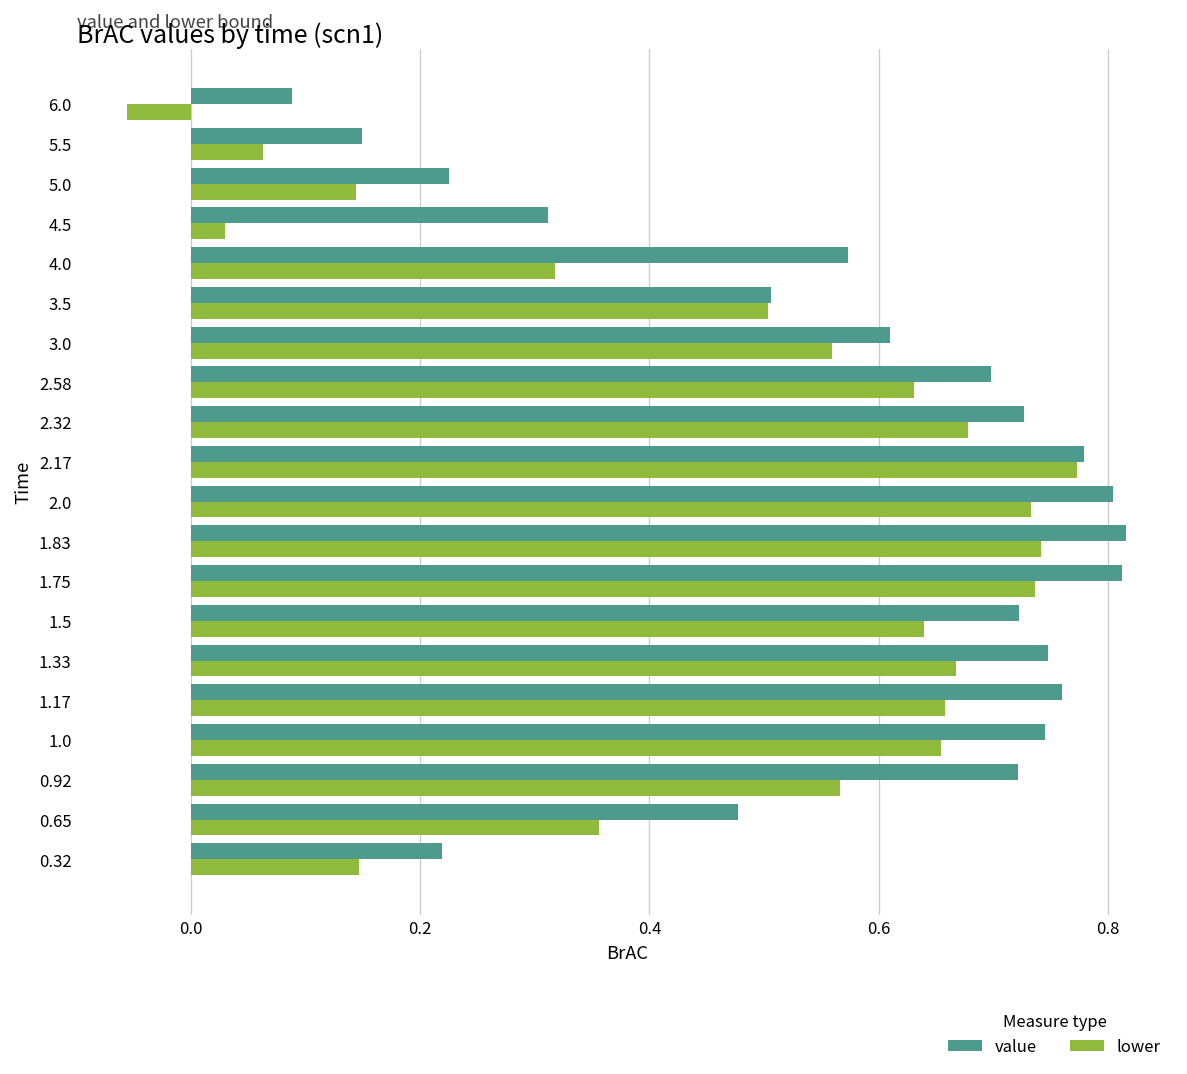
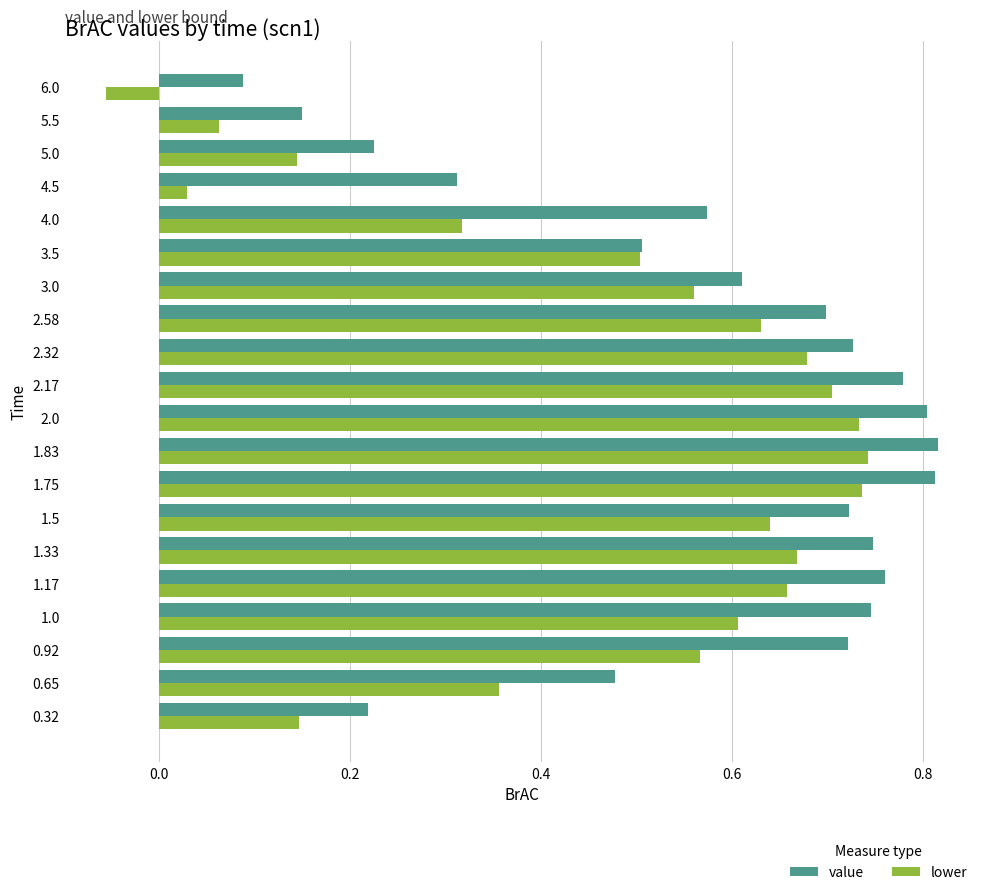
lower, 2.17: 0.77 -> 0.70
lower, 1.0: 0.65 -> 0.61
